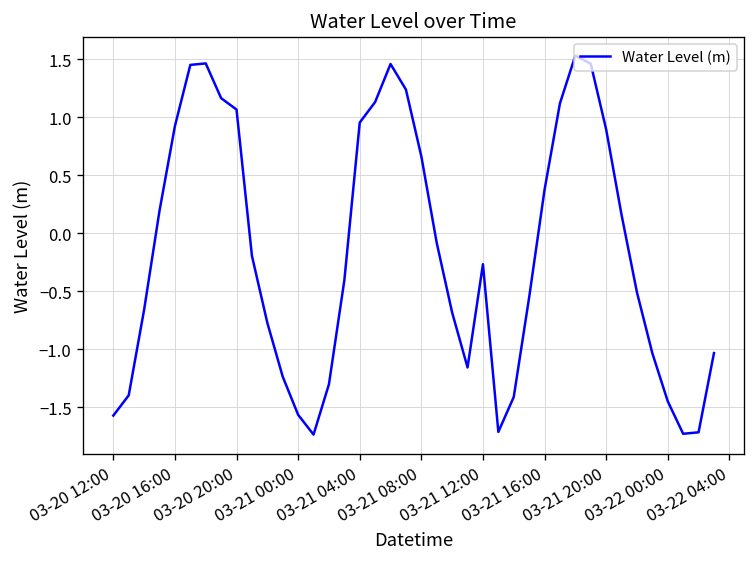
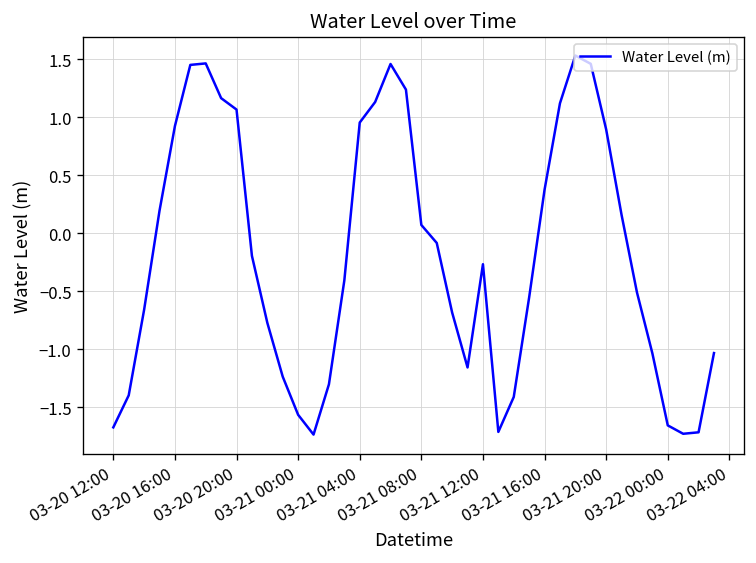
03-20 12:00: -1.6 -> -1.7
03-21 08:00: 0.7 -> 0.1
03-22 00:00: -1.4 -> -1.7
